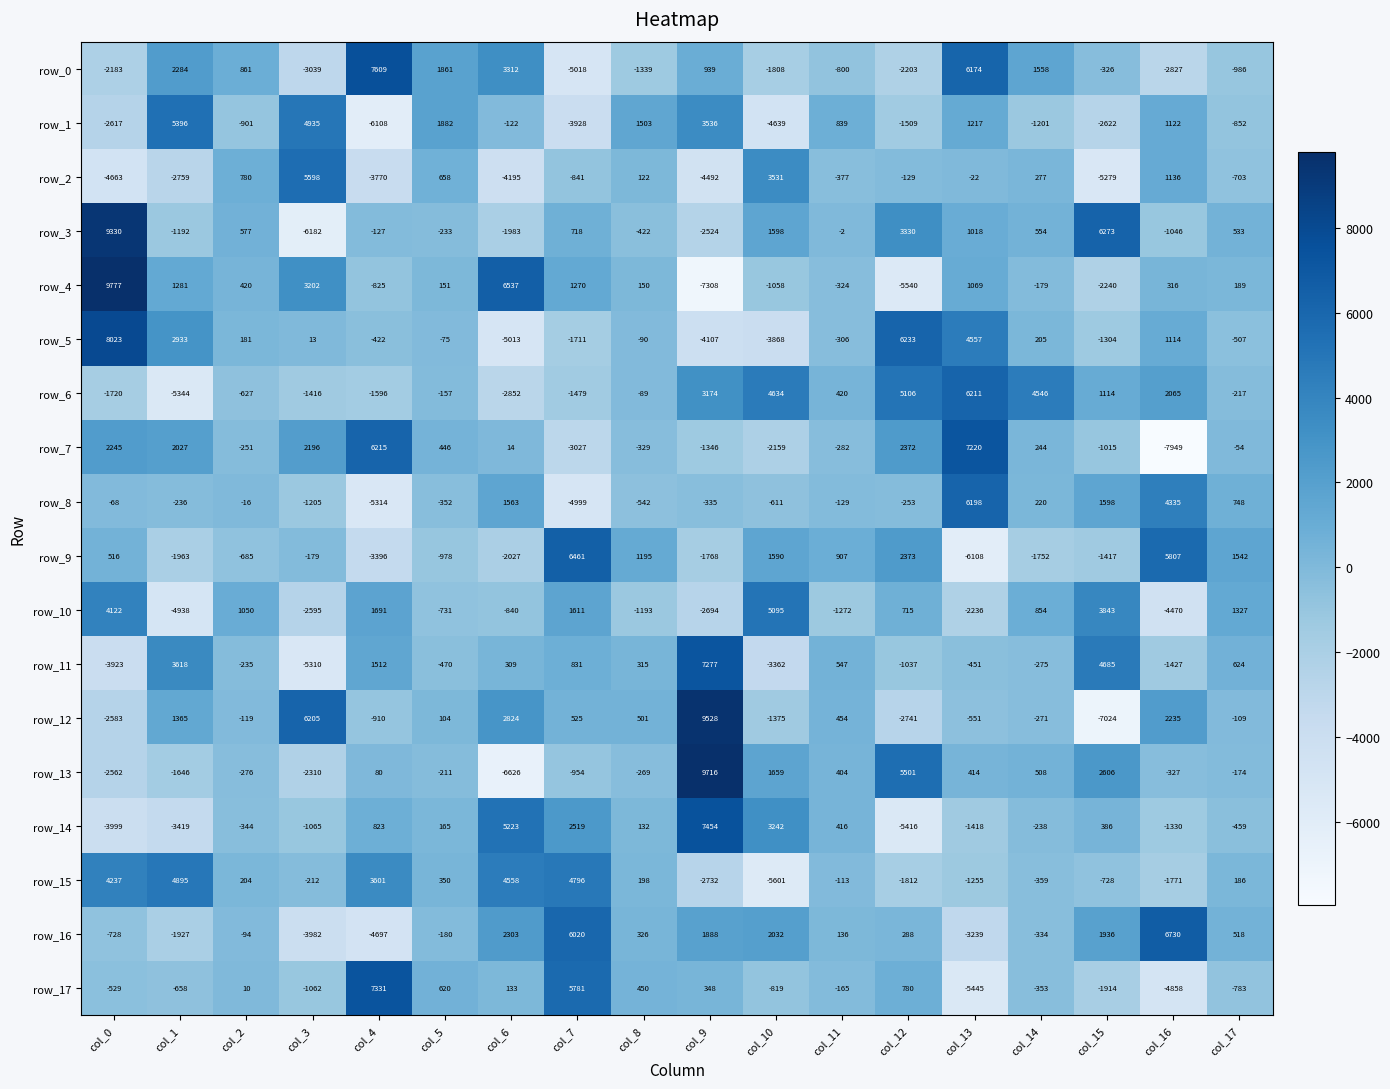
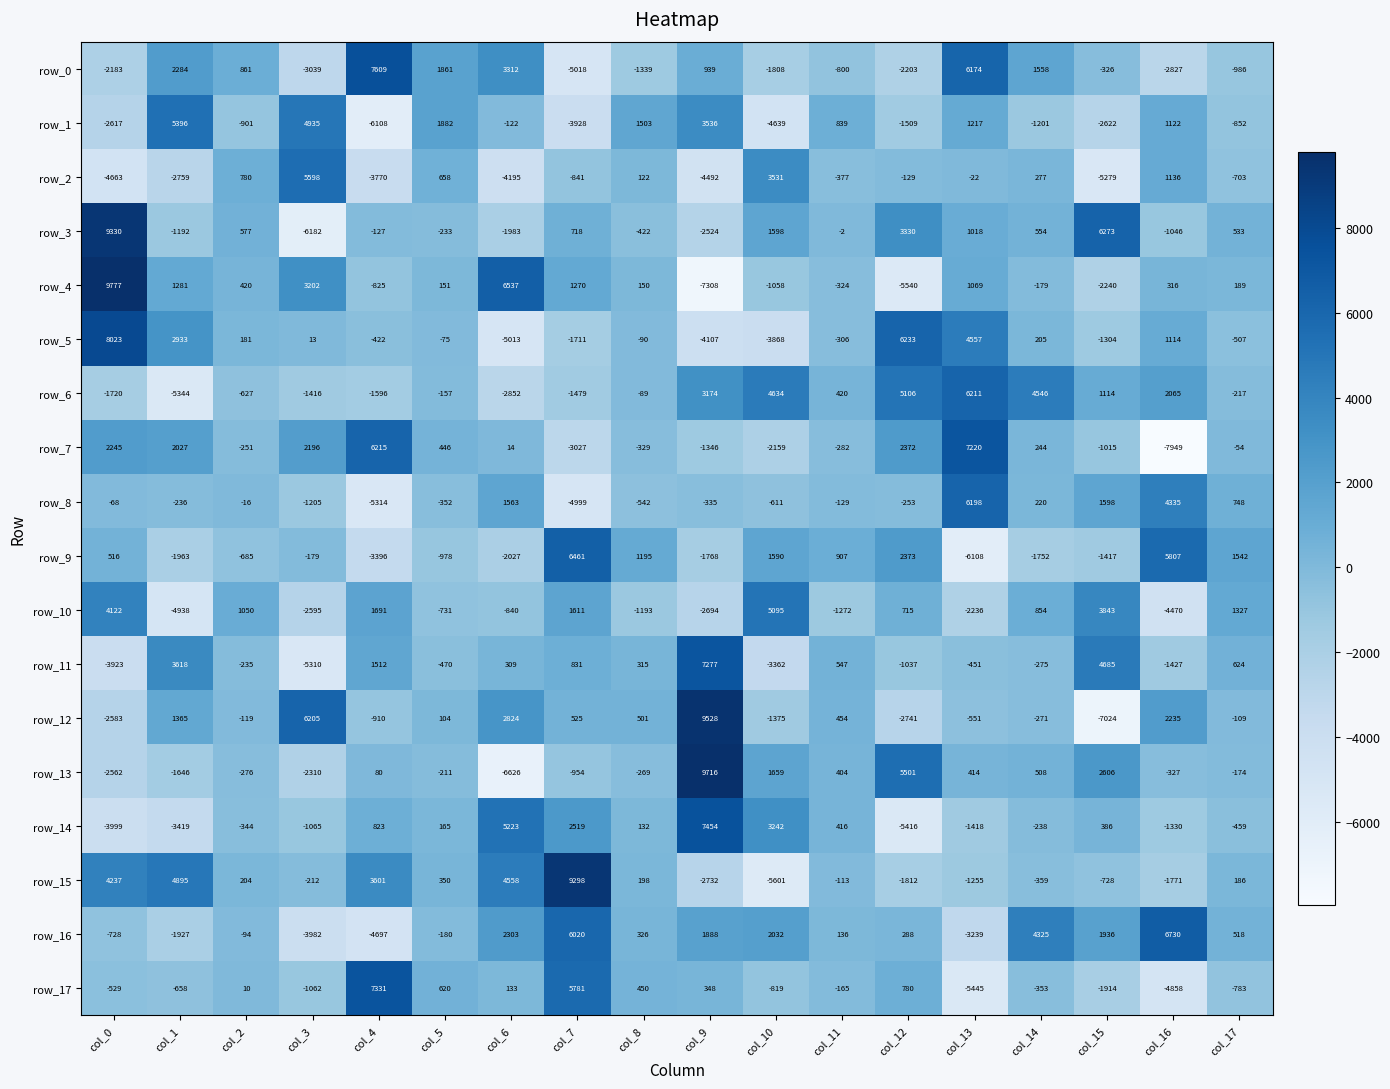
row_15, col_7: 4796 -> 9298
row_16, col_14: -334 -> 4325
